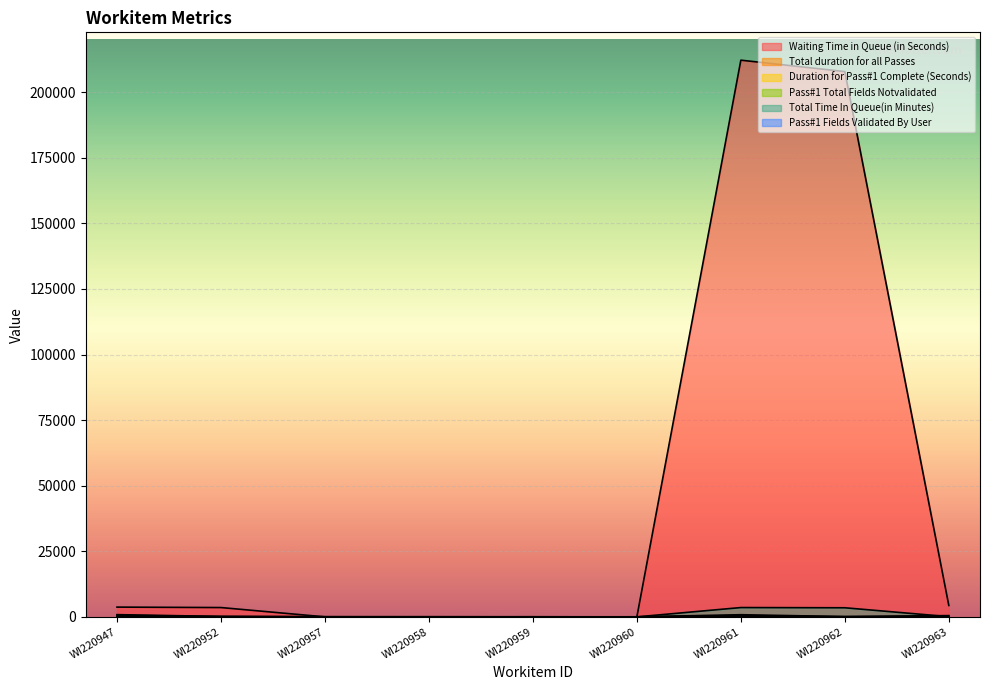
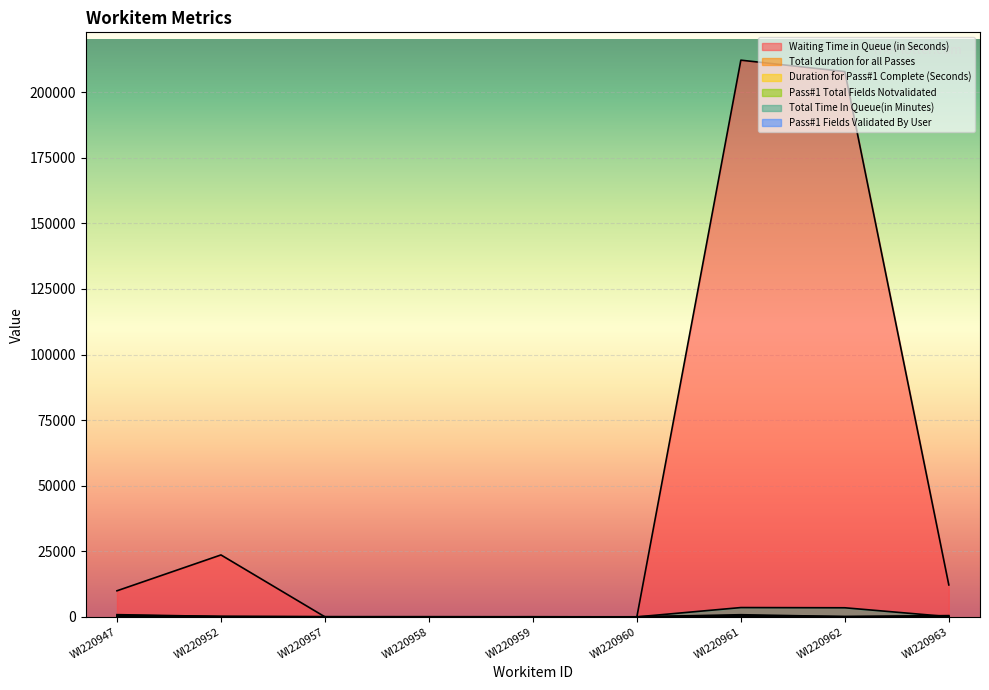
Waiting Time in Queue (in Seconds), WI220947: 4000 -> 10000
Waiting Time in Queue (in Seconds), WI220952: 4000 -> 24000
Waiting Time in Queue (in Seconds), WI220963: 4000 -> 12000
